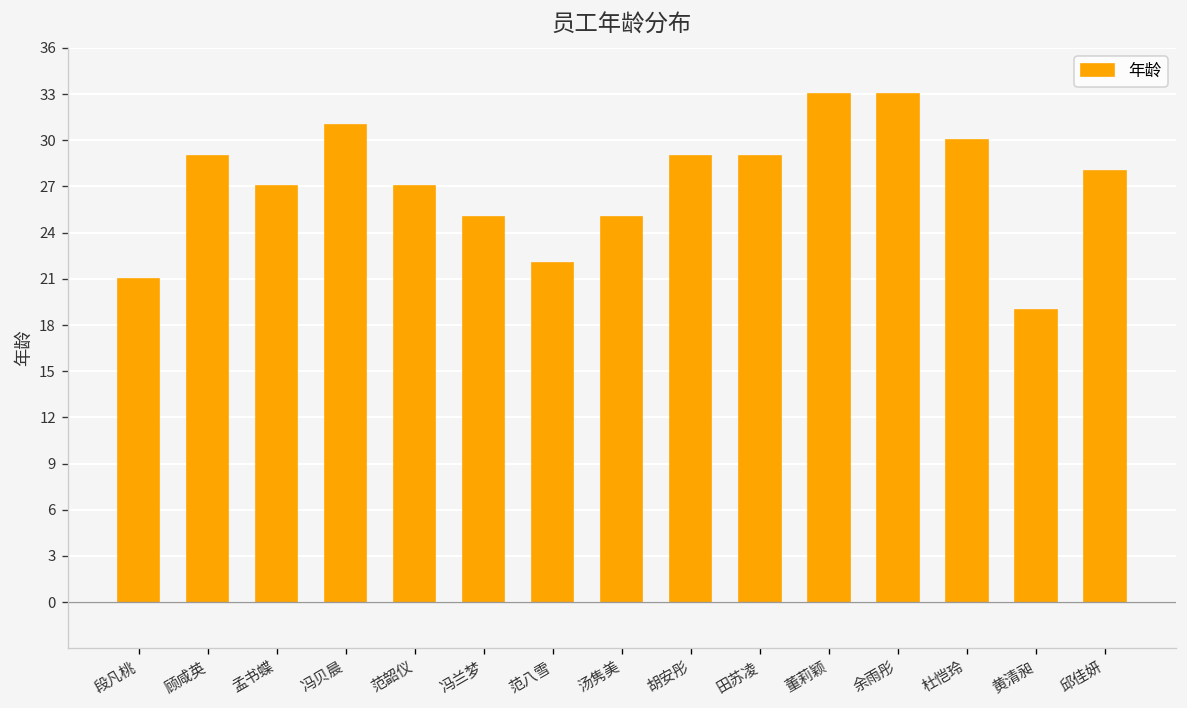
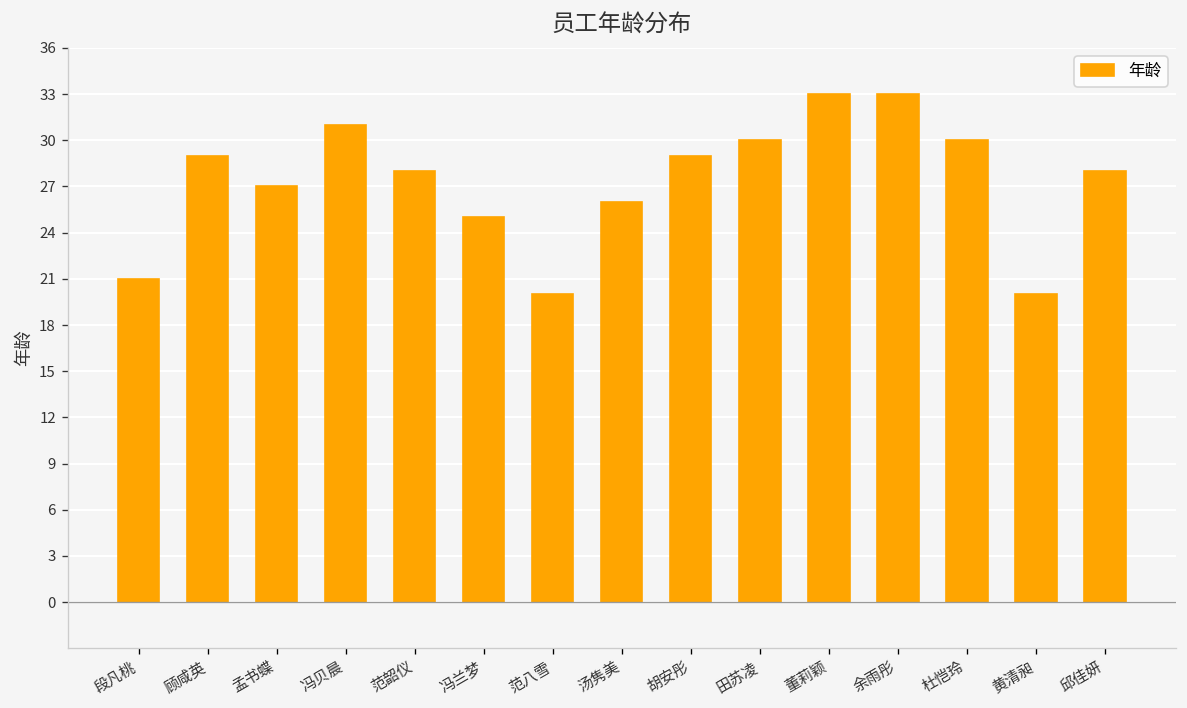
范韶仪: 27 -> 28
范八雪: 22 -> 20
汤隽美: 25 -> 26
田苏凌: 29 -> 30
黄清昶: 19 -> 20
